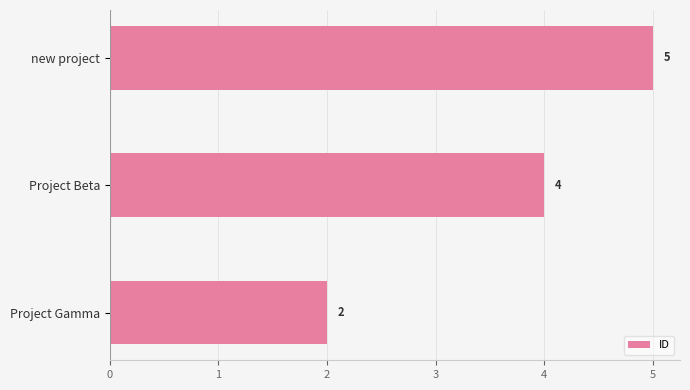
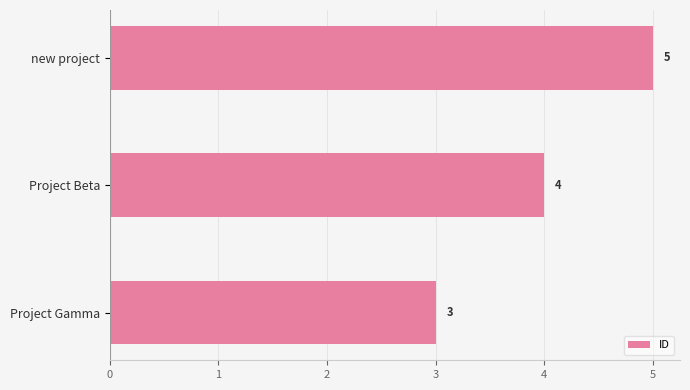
Project Gamma: 2 -> 3
